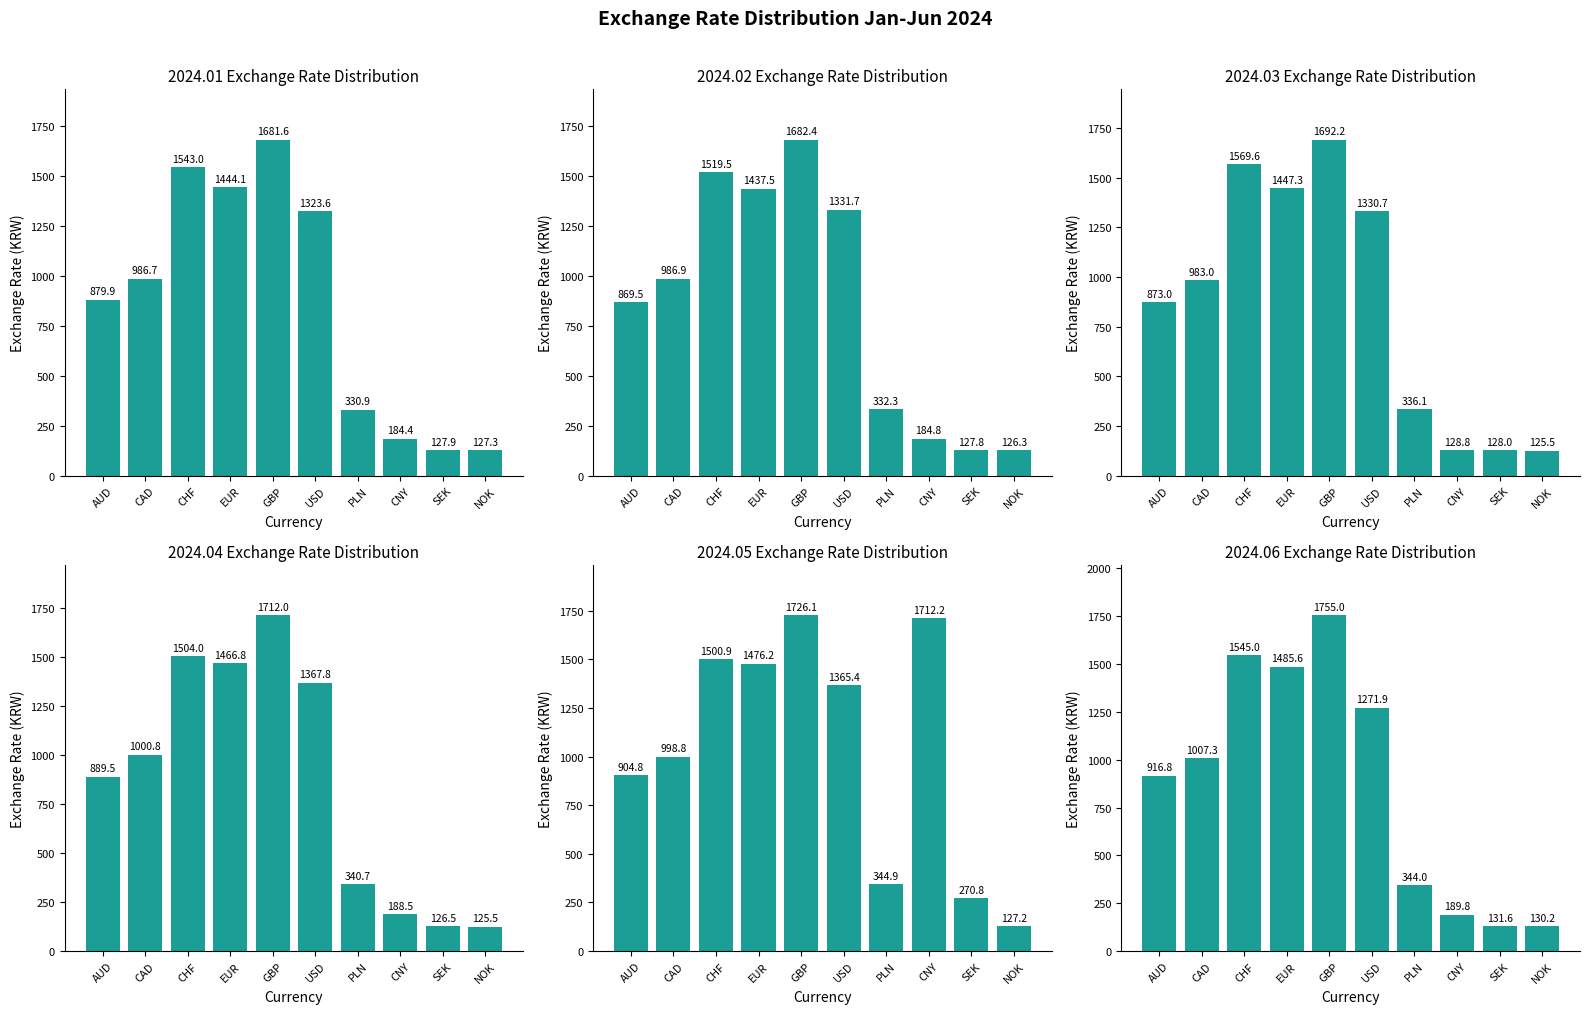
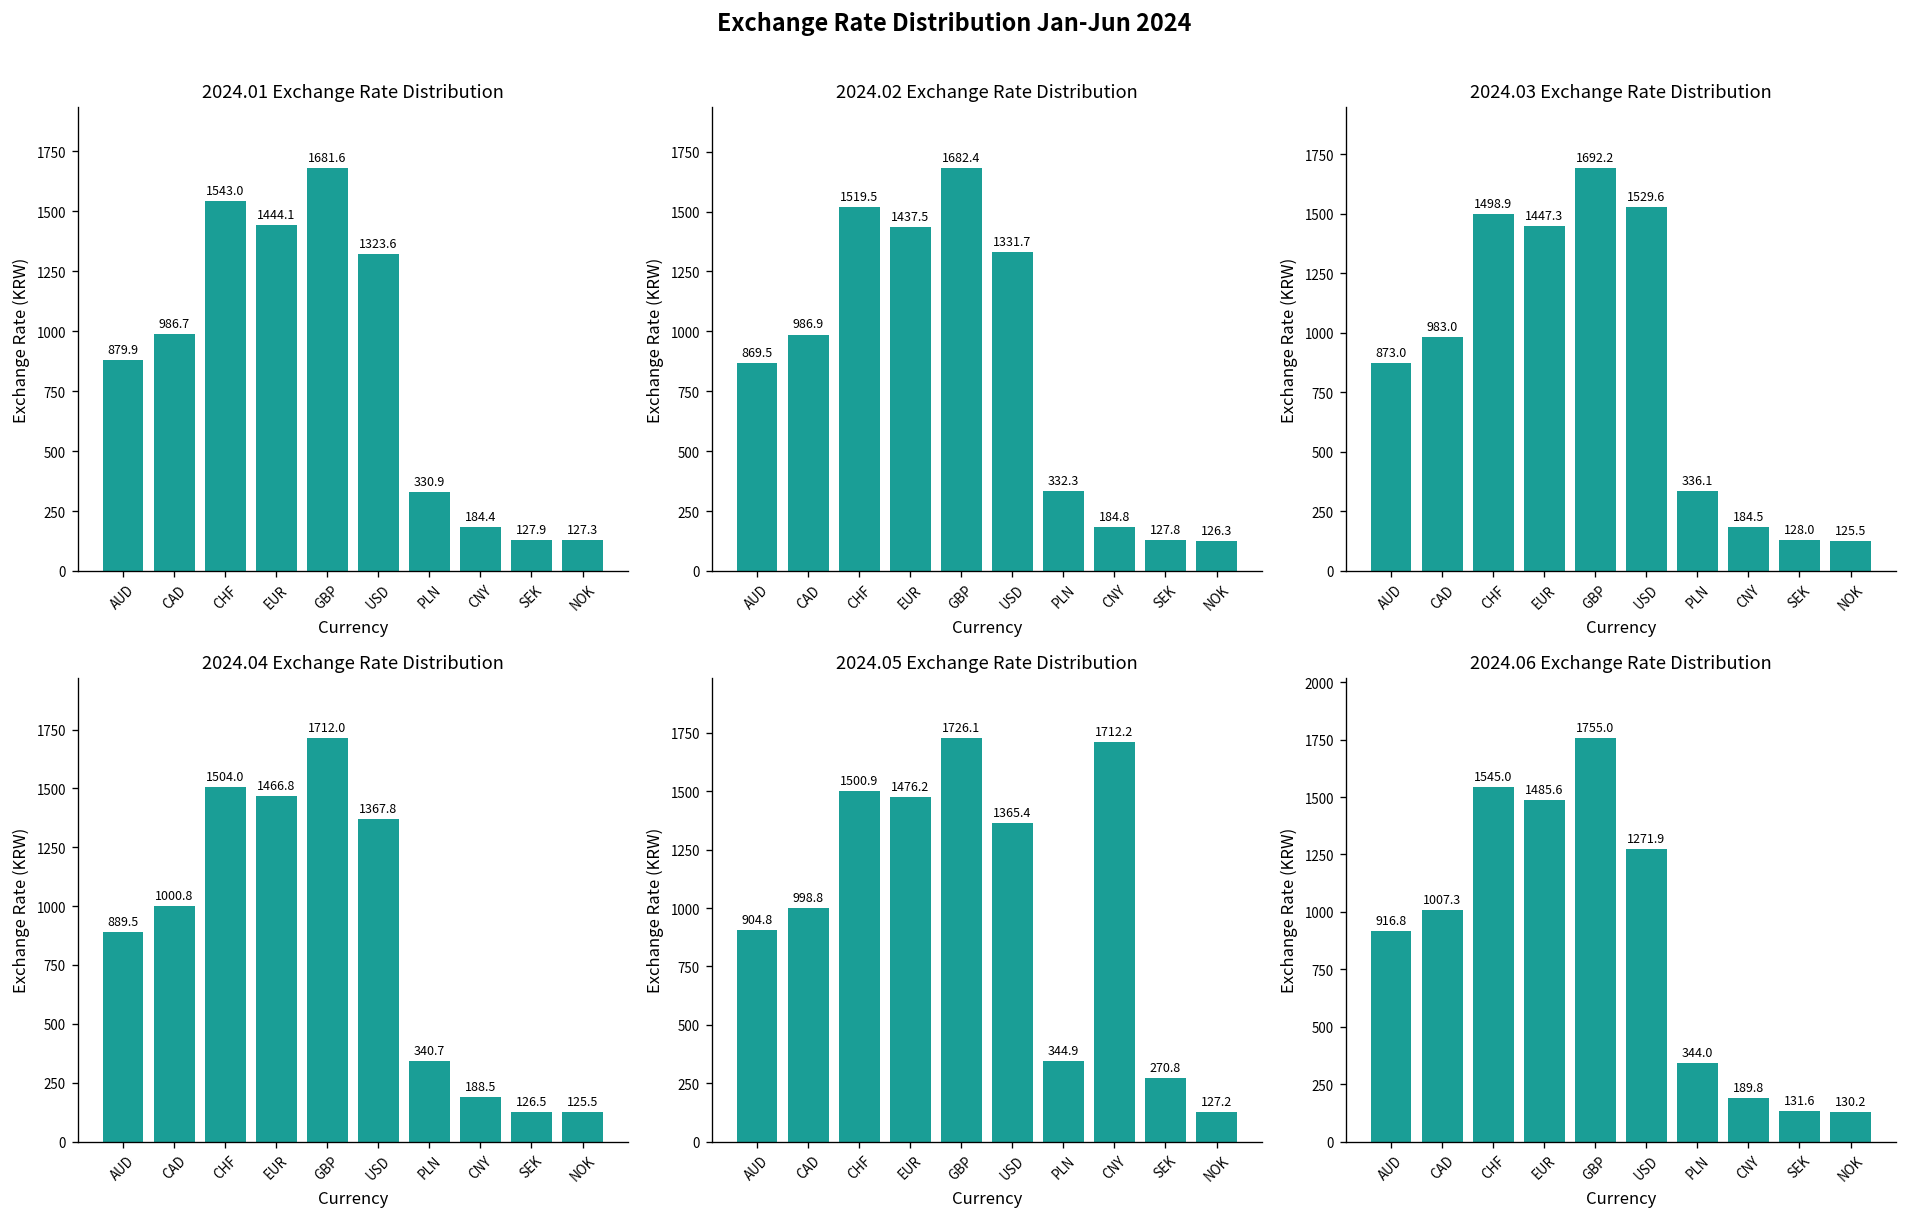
2024.03 Exchange Rate Distribution, CHF: 1569.6 -> 1498.9
2024.03 Exchange Rate Distribution, USD: 1330.7 -> 1529.6
2024.03 Exchange Rate Distribution, CNY: 128.8 -> 184.5
